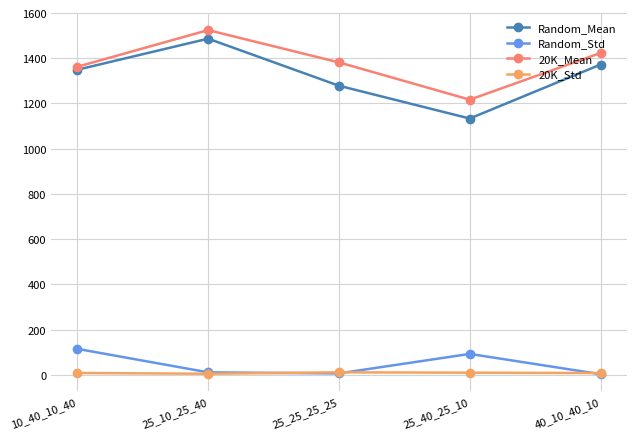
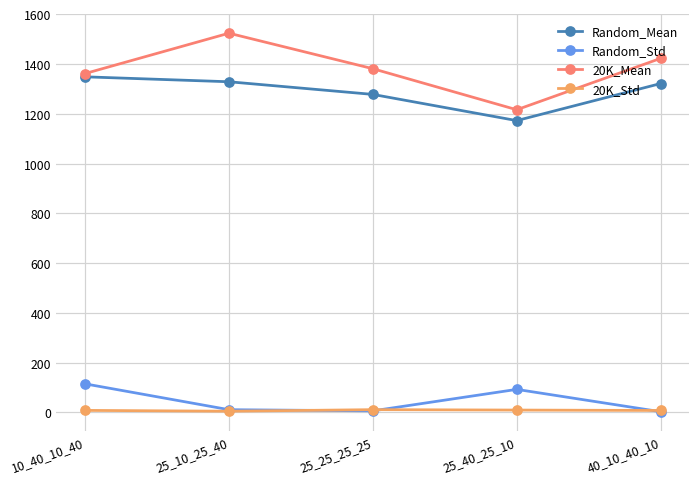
Random_Mean, 25_10_25_40: 1490 -> 1330
Random_Mean, 25_40_25_10: 1130 -> 1170
Random_Mean, 40_10_40_10: 1370 -> 1320
